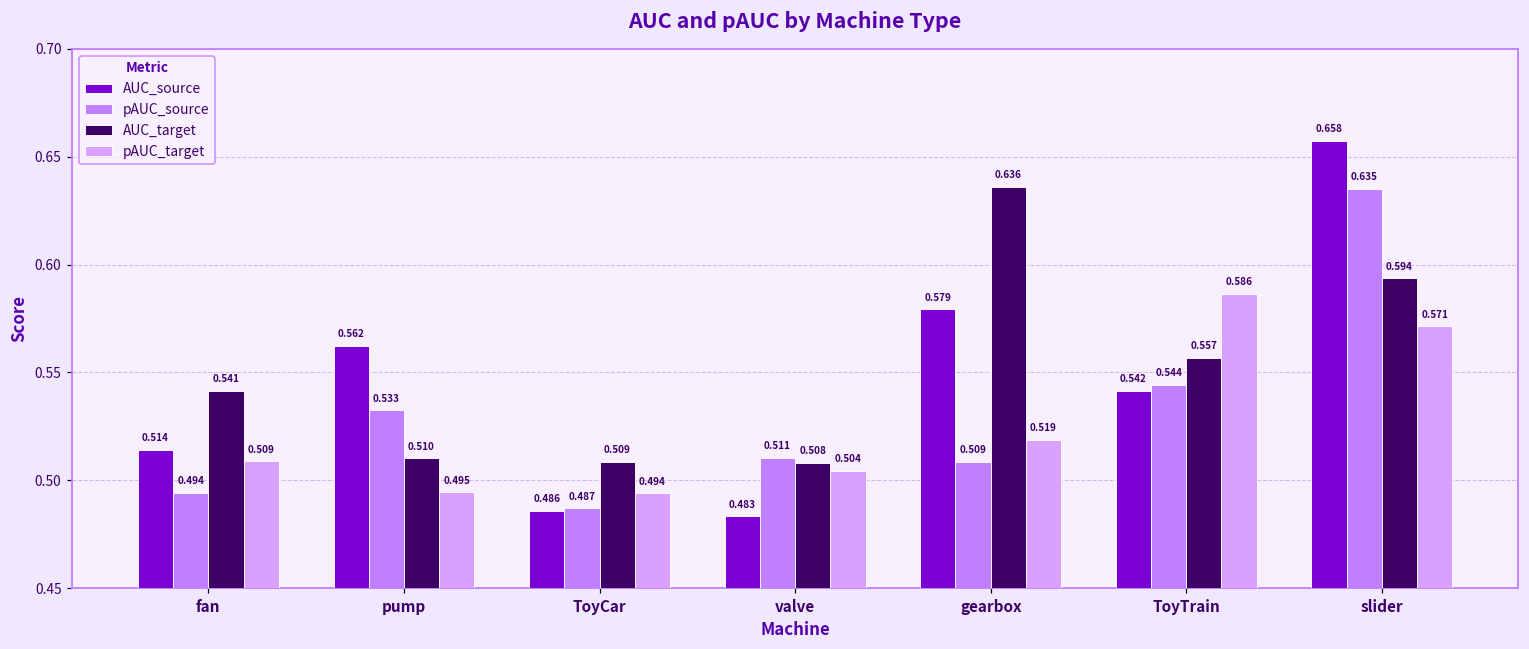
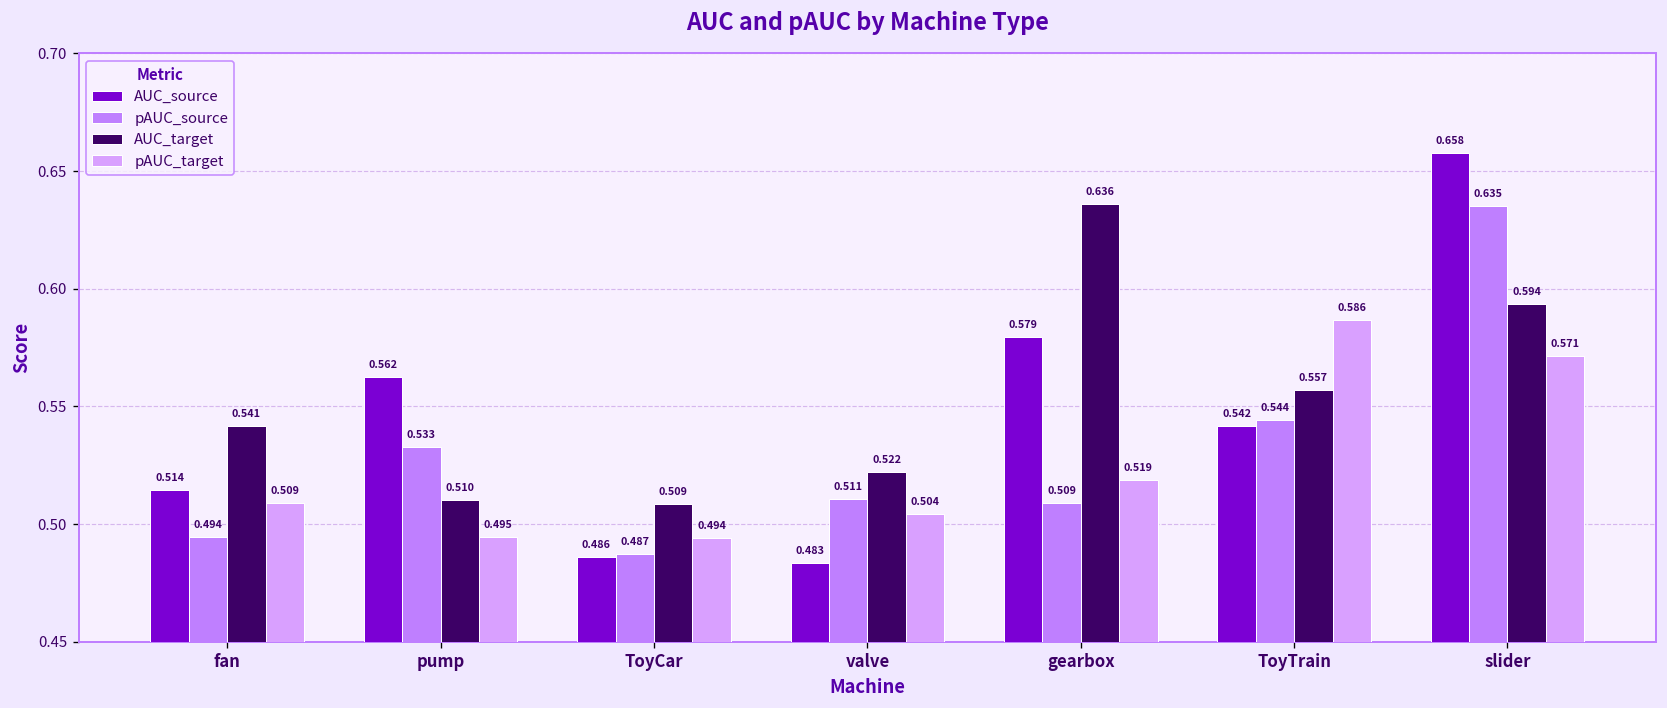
AUC_target, valve: 0.508 -> 0.522
